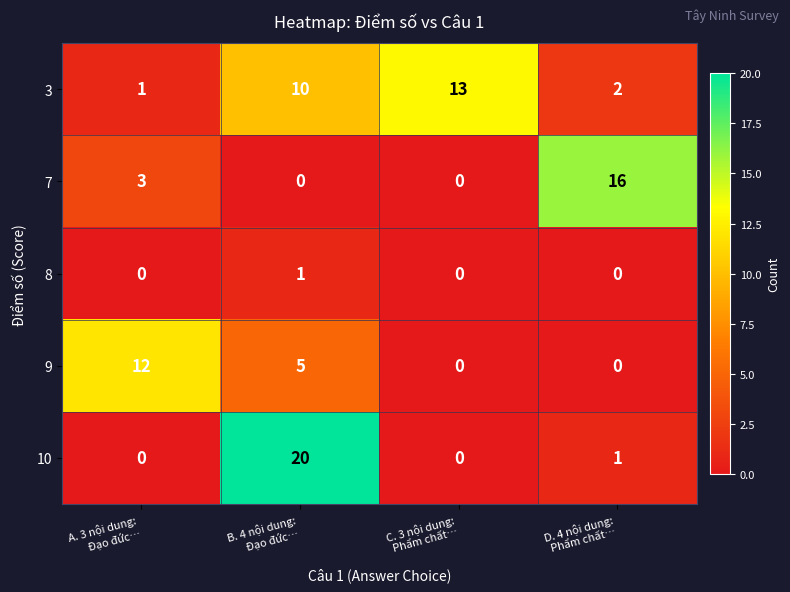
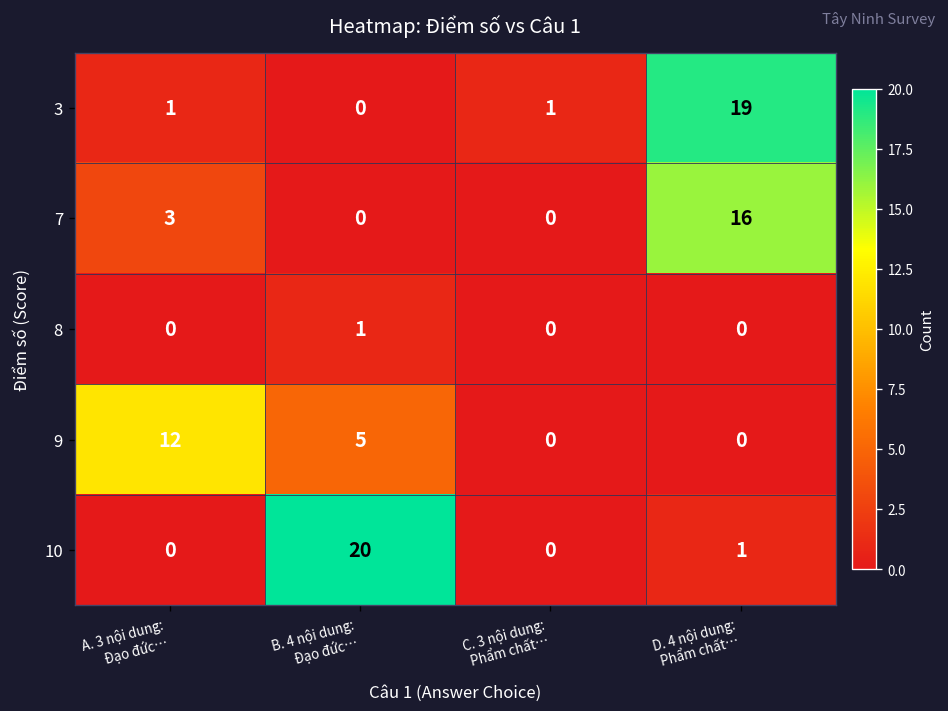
3, B. 4 nội dung: Đạo đức…: 10 -> 0
3, C. 3 nội dung: Phẩm chất…: 13 -> 1
3, D. 4 nội dung: Phẩm chất…: 2 -> 19
